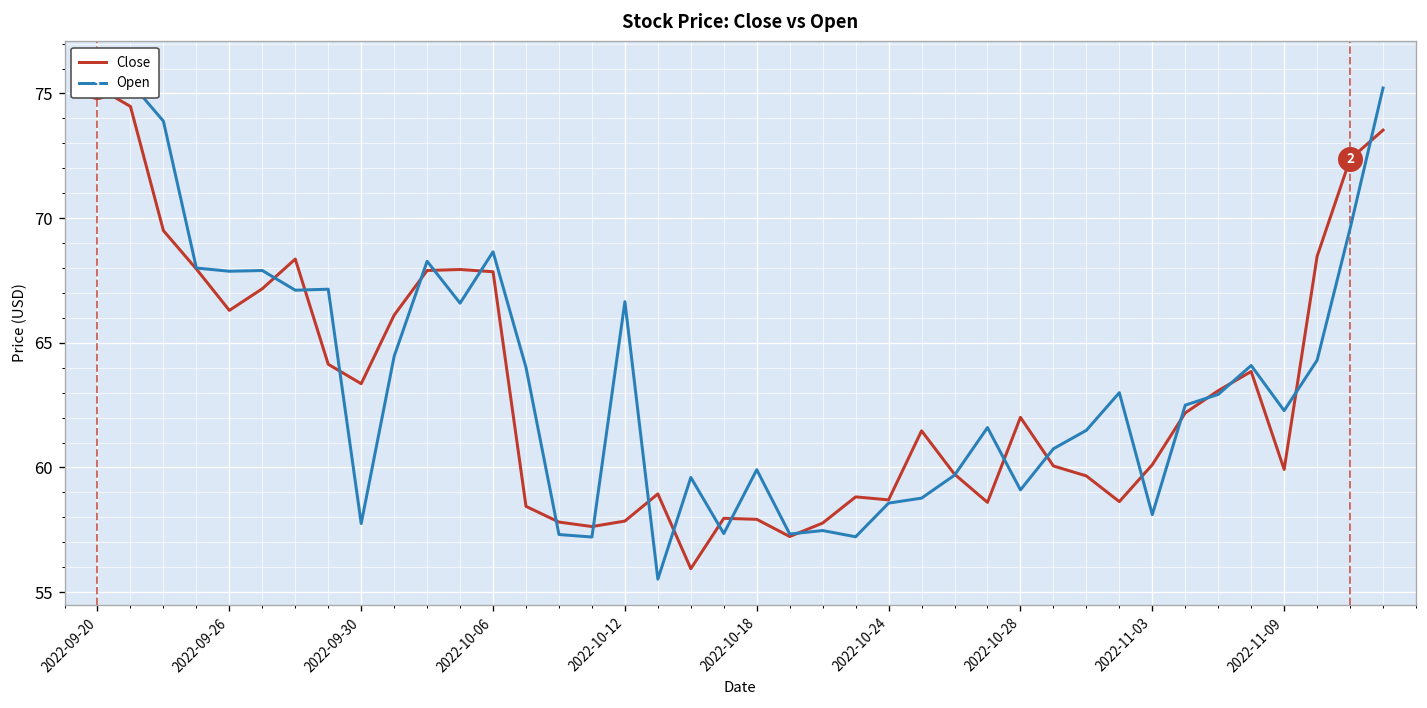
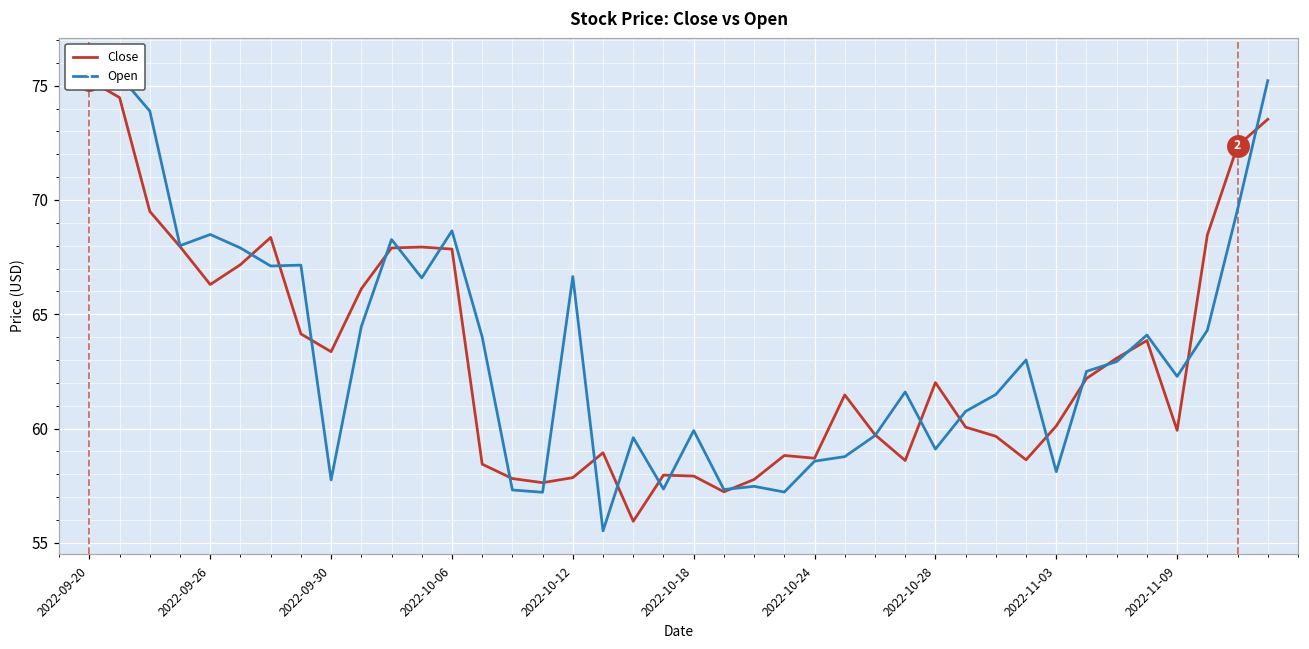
Open, 2022-09-26: 67.9 -> 68.5
